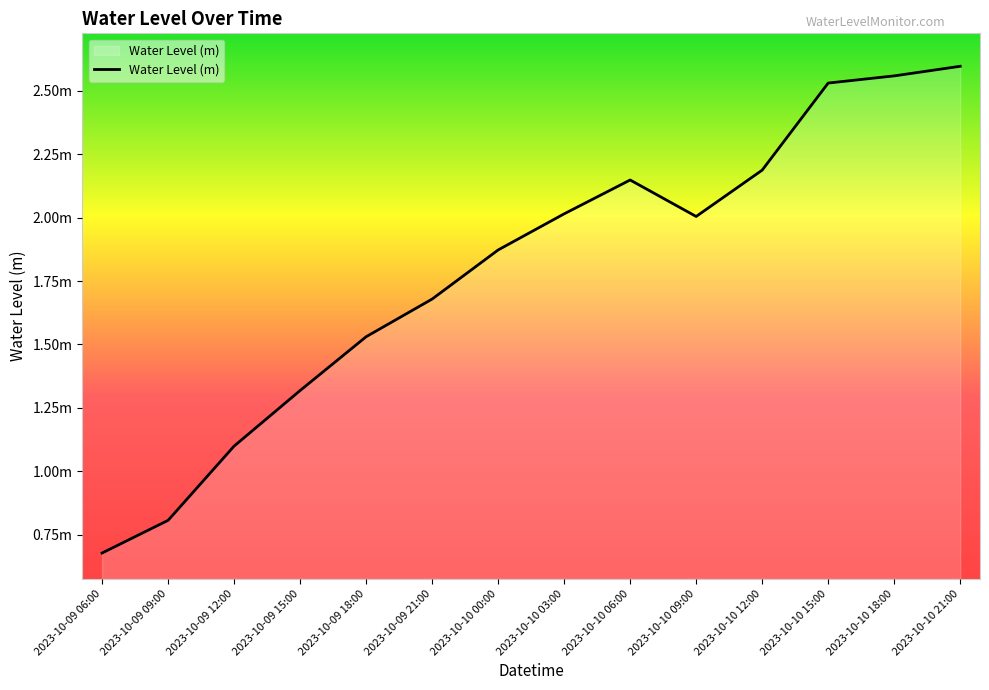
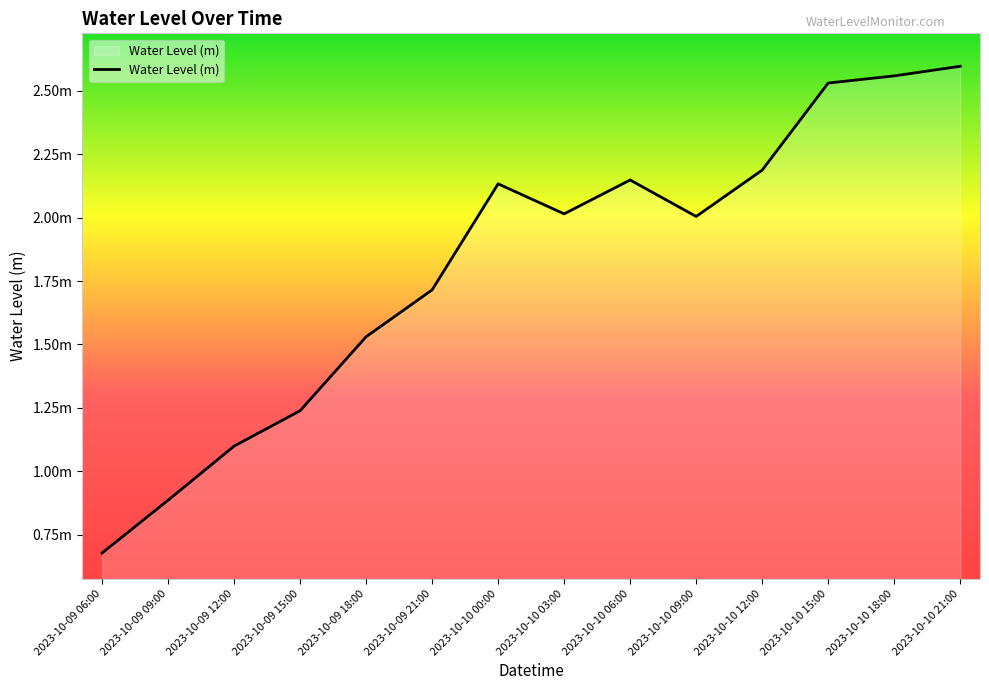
2023-10-09 09:00: 0.81m -> 0.89m
2023-10-09 15:00: 1.32m -> 1.24m
2023-10-09 21:00: 1.68m -> 1.72m
2023-10-10 00:00: 1.87m -> 2.13m
